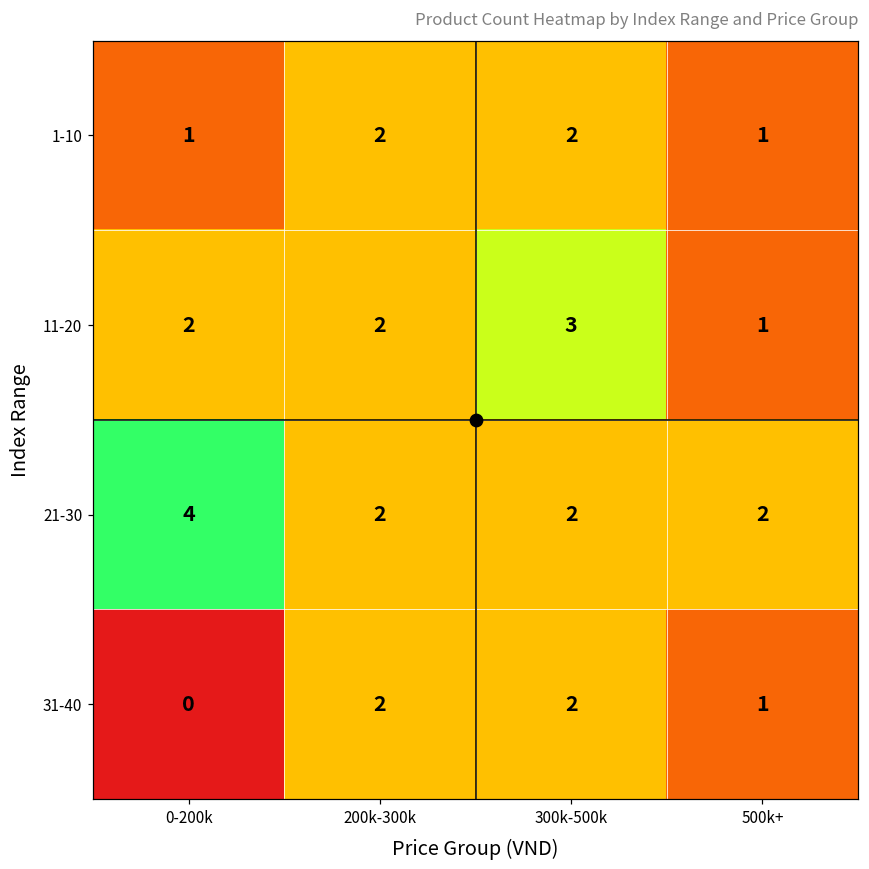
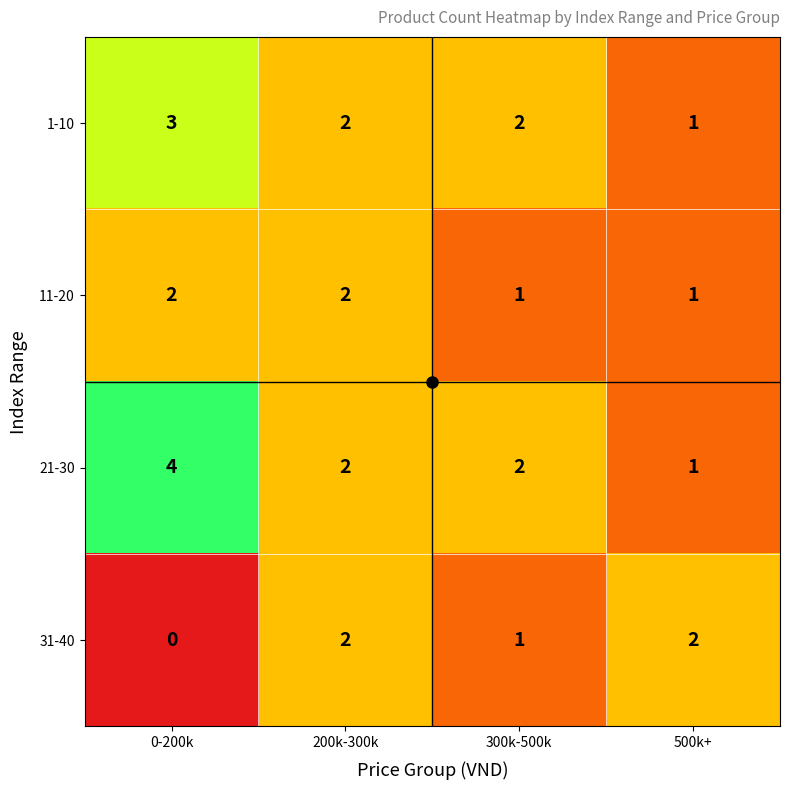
1-10, 0-200k: 1 -> 3
11-20, 300k-500k: 3 -> 1
21-30, 500k+: 2 -> 1
31-40, 300k-500k: 2 -> 1
31-40, 500k+: 1 -> 2
